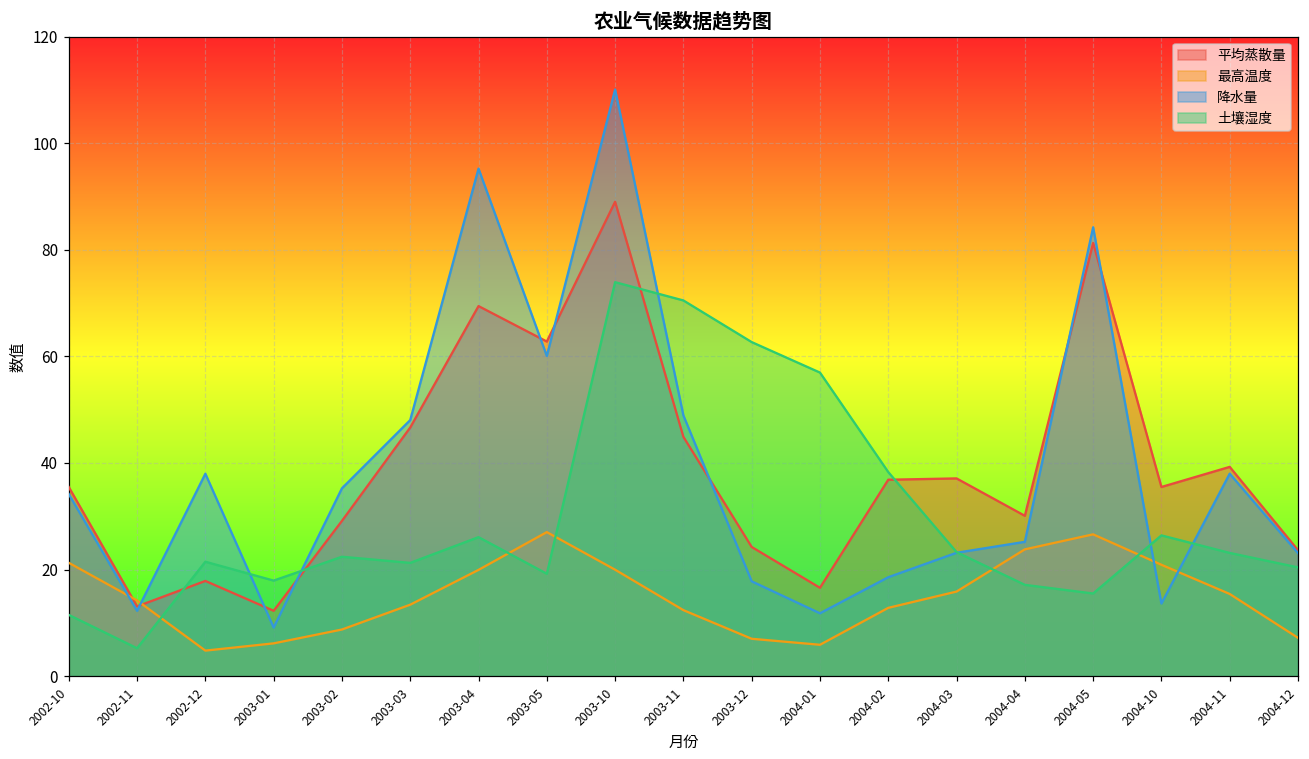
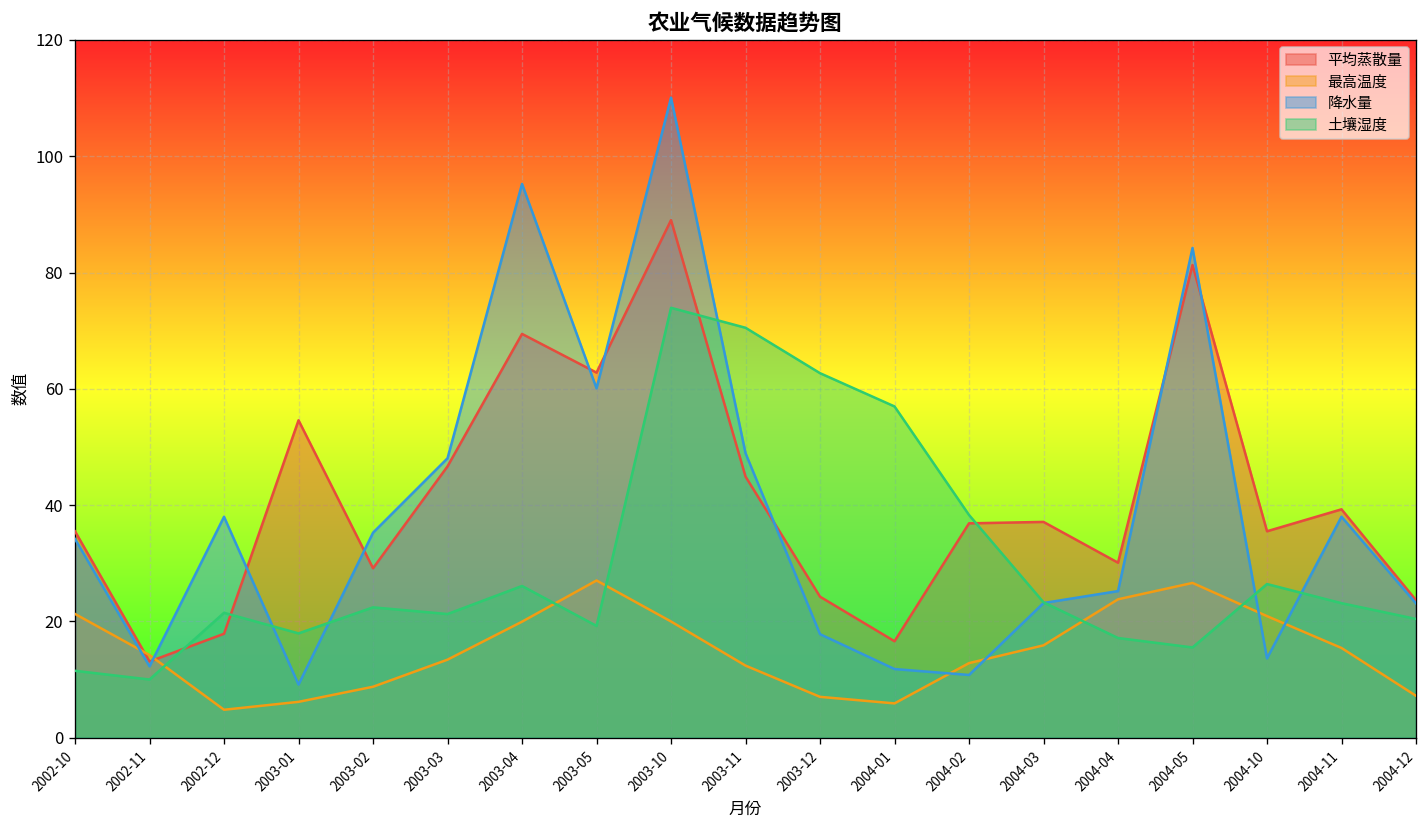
土壤湿度, 2002-11: 5 -> 10
平均蒸散量, 2003-01: 12 -> 55
降水量, 2004-02: 19 -> 11
